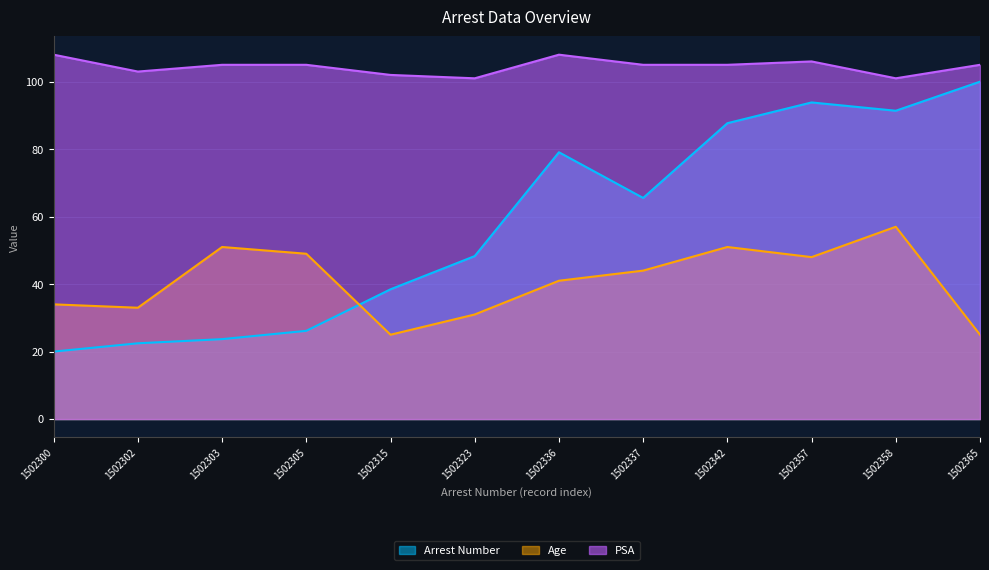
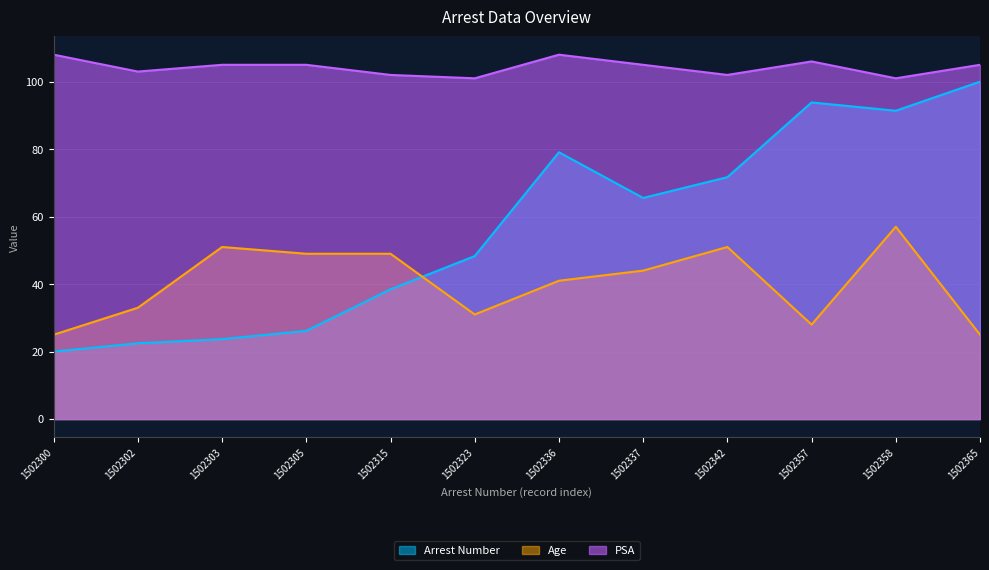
Age, 1502300: 34 -> 25
Age, 1502315: 25 -> 49
Arrest Number, 1502342: 88 -> 72
PSA, 1502342: 105 -> 102
Age, 1502357: 48 -> 28
